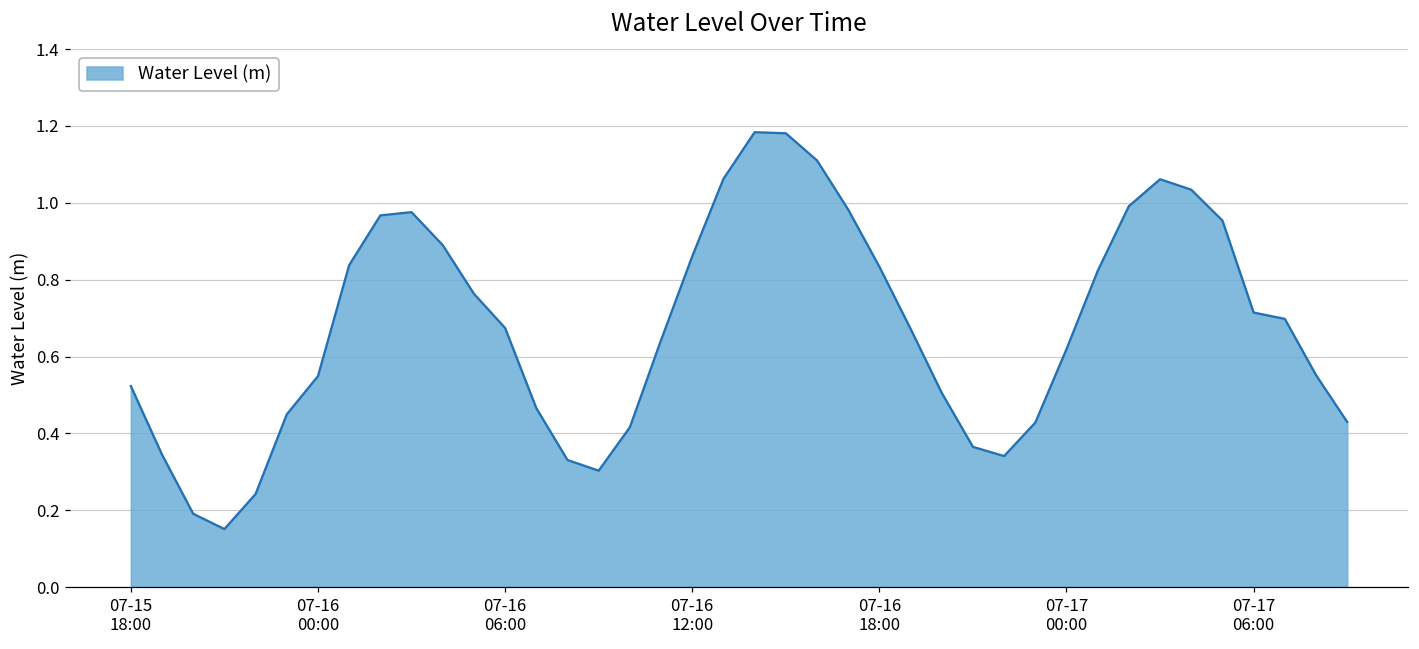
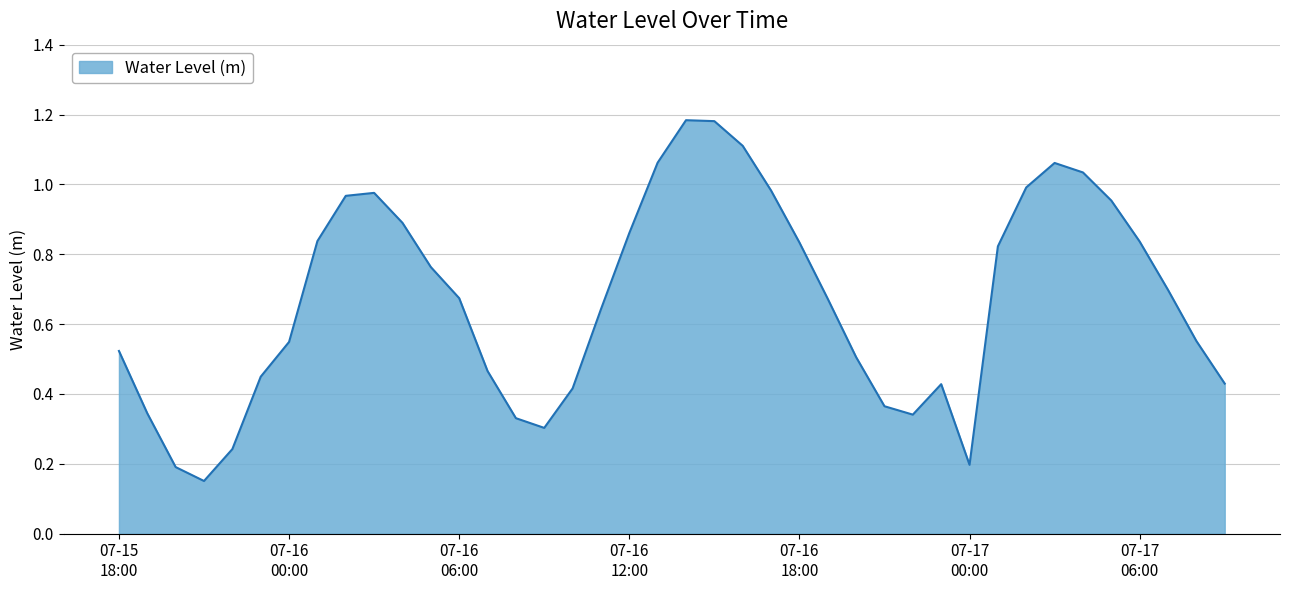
07-17 00:00: 0.62 -> 0.20
07-17 06:00: 0.71 -> 0.84
